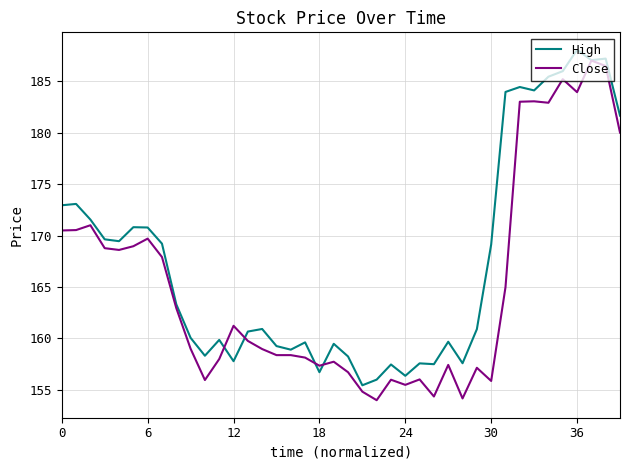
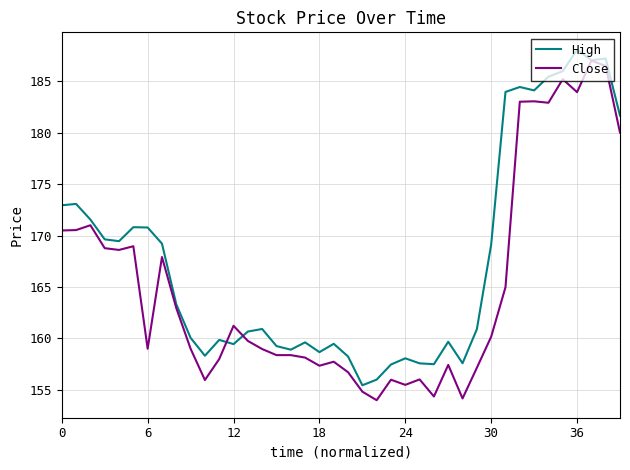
Close, 6: 169.7 -> 159.0
High, 12: 157.8 -> 159.5
High, 18: 156.7 -> 158.7
High, 24: 156.4 -> 158.1
Close, 30: 155.9 -> 160.2
